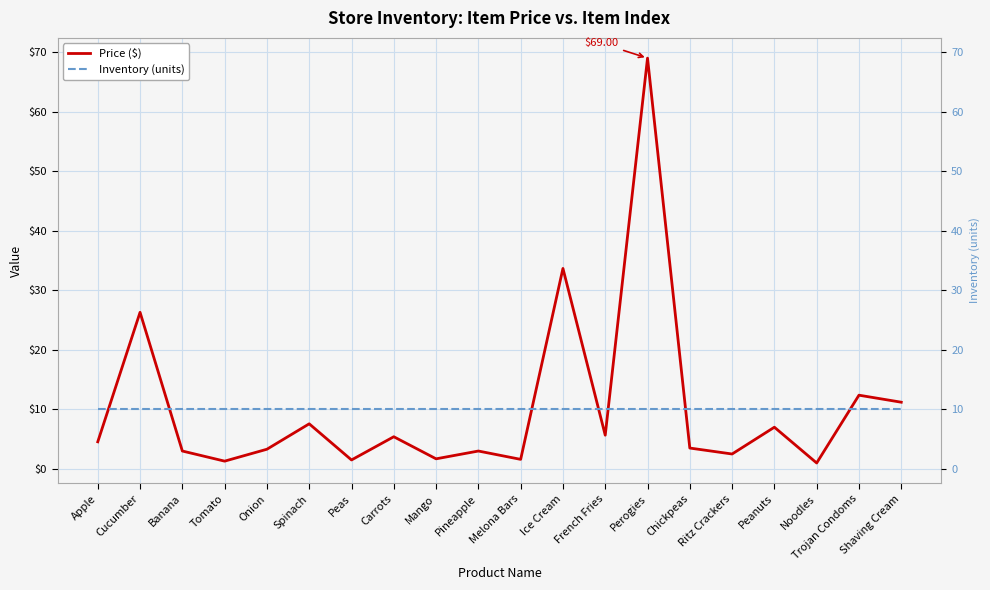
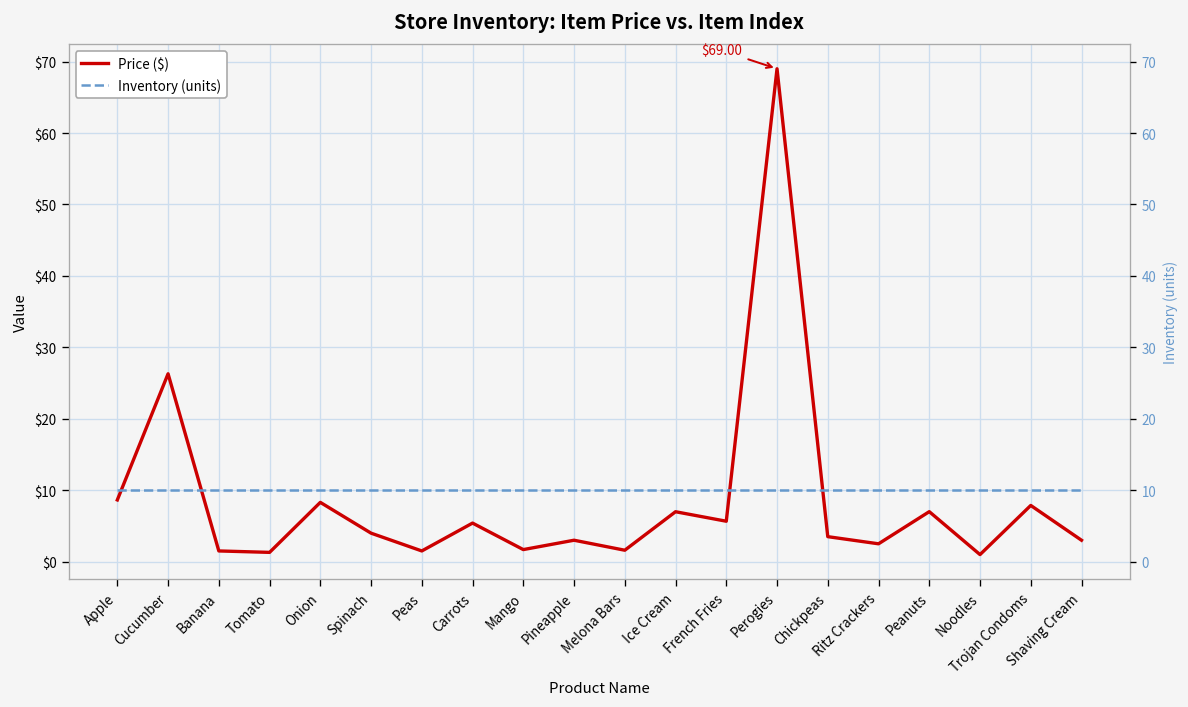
Price ($), Apple: $5 -> $9
Price ($), Banana: $3 -> $2
Price ($), Onion: $3 -> $8
Price ($), Spinach: $8 -> $4
Price ($), Ice Cream: $34 -> $7
Price ($), Trojan Condoms: $12 -> $8
Price ($), Shaving Cream: $11 -> $3
